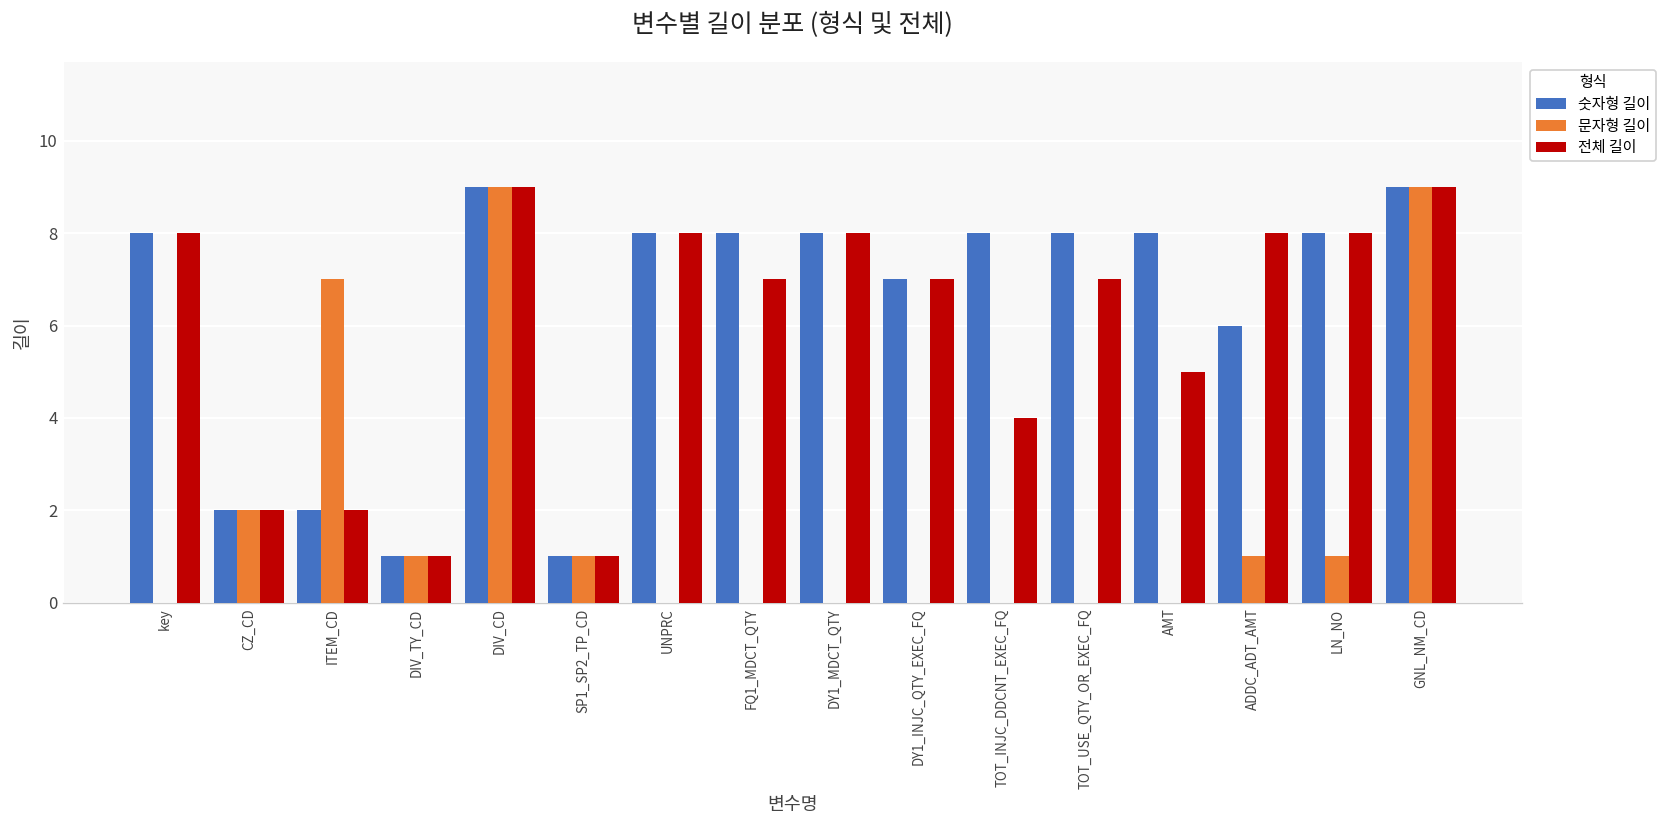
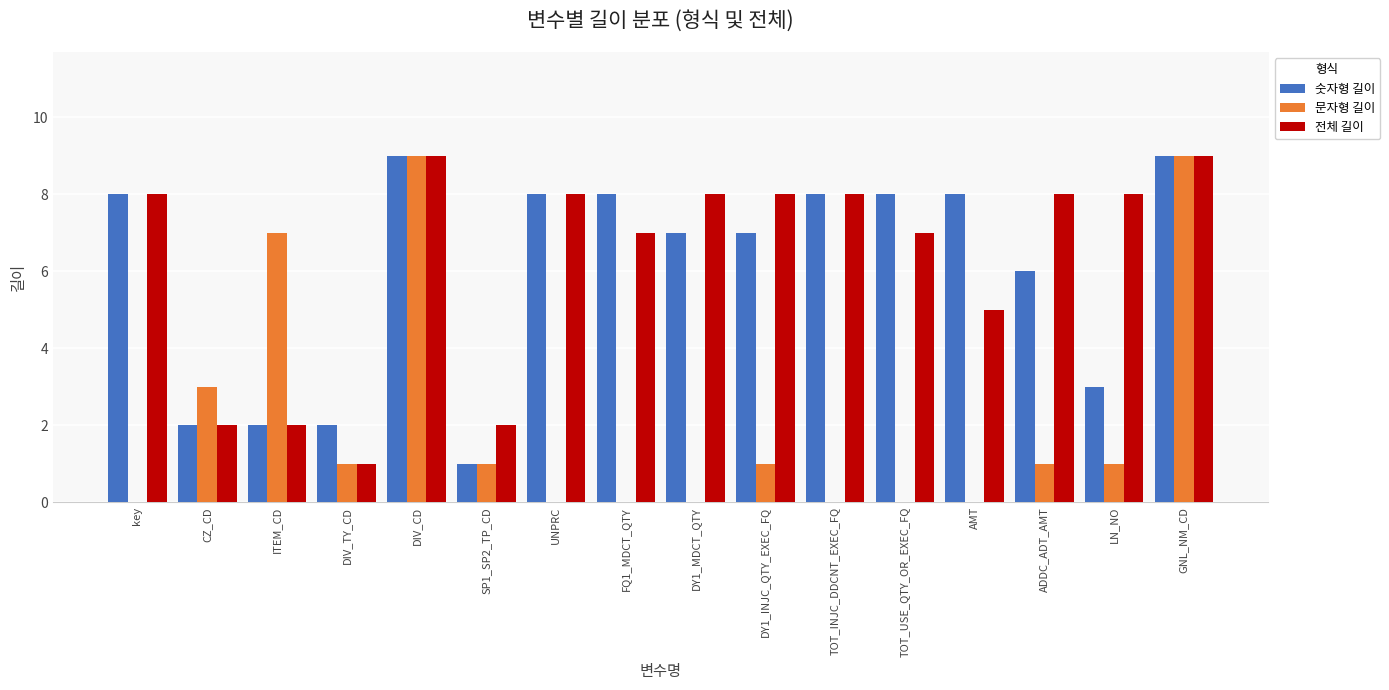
문자형 길이, CZ_CD: 2 -> 3
숫자형 길이, DIV_TY_CD: 1 -> 2
전체 길이, SP1_SP2_TP_CD: 1 -> 2
숫자형 길이, DY1_MDCT_QTY: 8 -> 7
문자형 길이, DY1_INJC_QTY_EXEC_FQ: 0 -> 1
전체 길이, DY1_INJC_QTY_EXEC_FQ: 7 -> 8
전체 길이, TOT_INJC_DDCNT_EXEC_FQ: 4 -> 8
숫자형 길이, LN_NO: 8 -> 3
